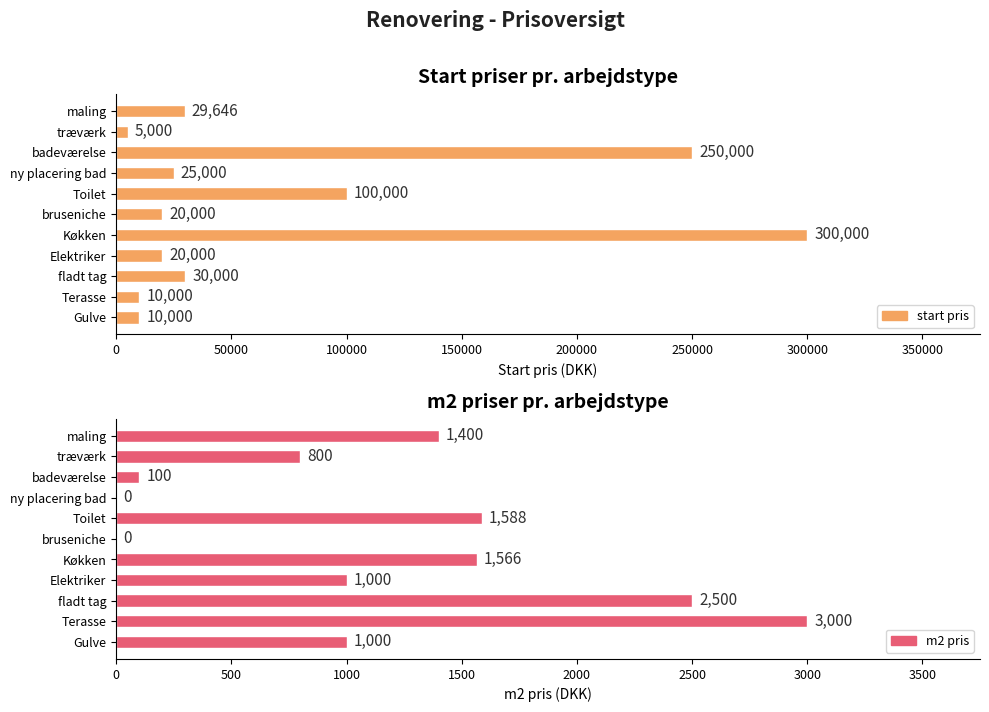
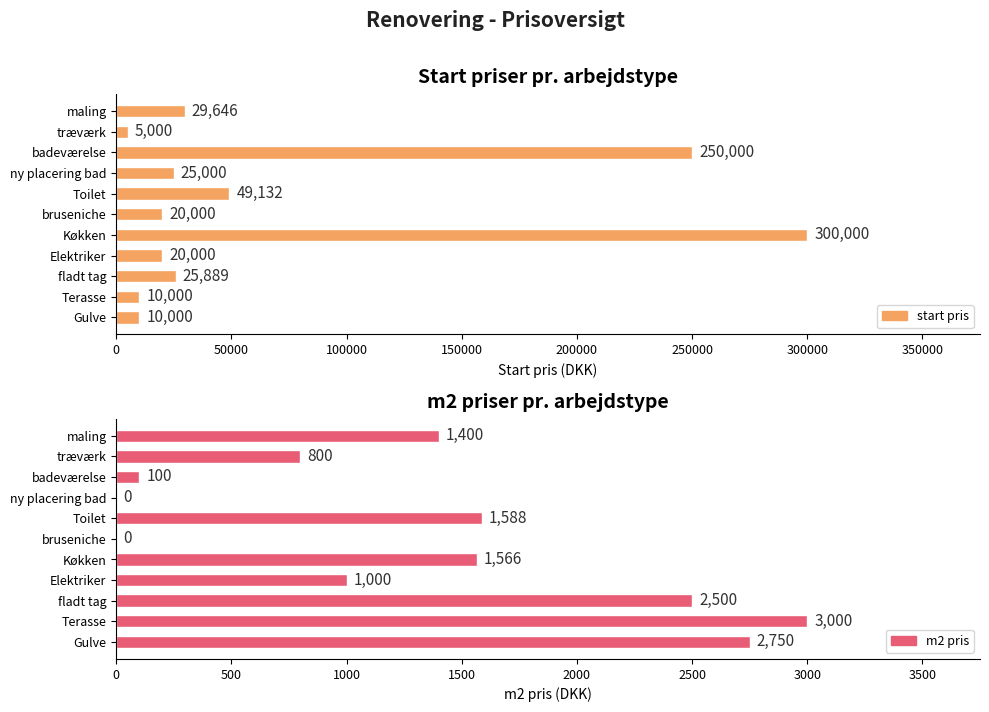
Start priser pr. arbejdstype, Toilet: 100,000 -> 49,132
Start priser pr. arbejdstype, fladt tag: 30,000 -> 25,889
m2 priser pr. arbejdstype, Gulve: 1,000 -> 2,750
